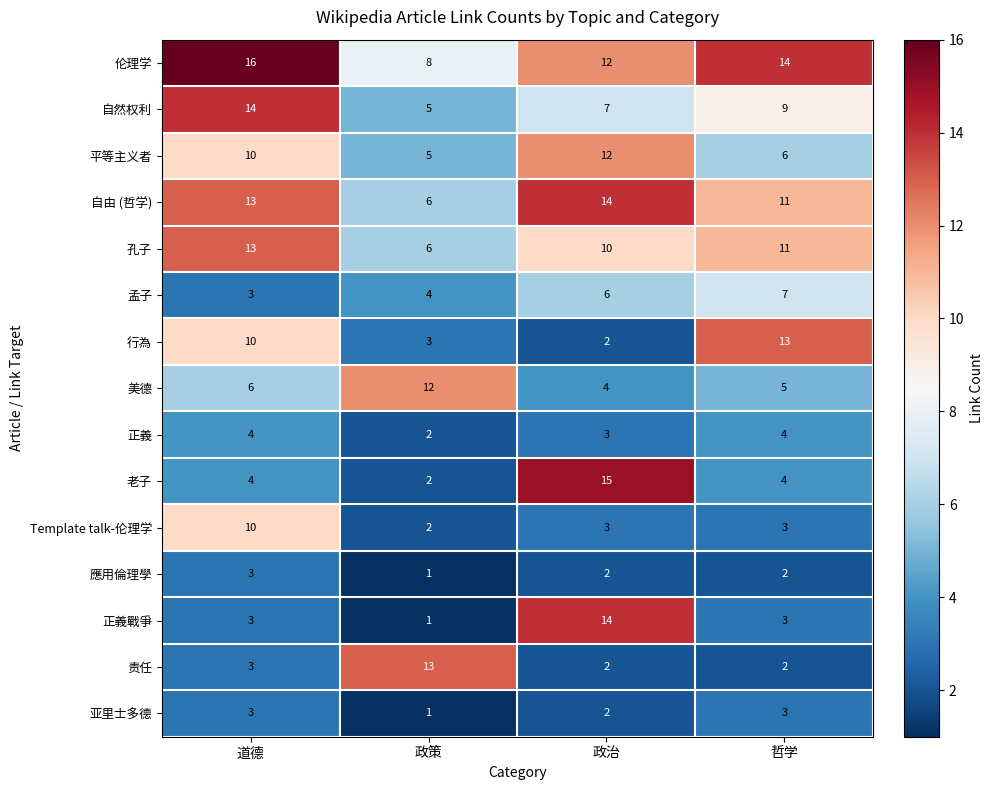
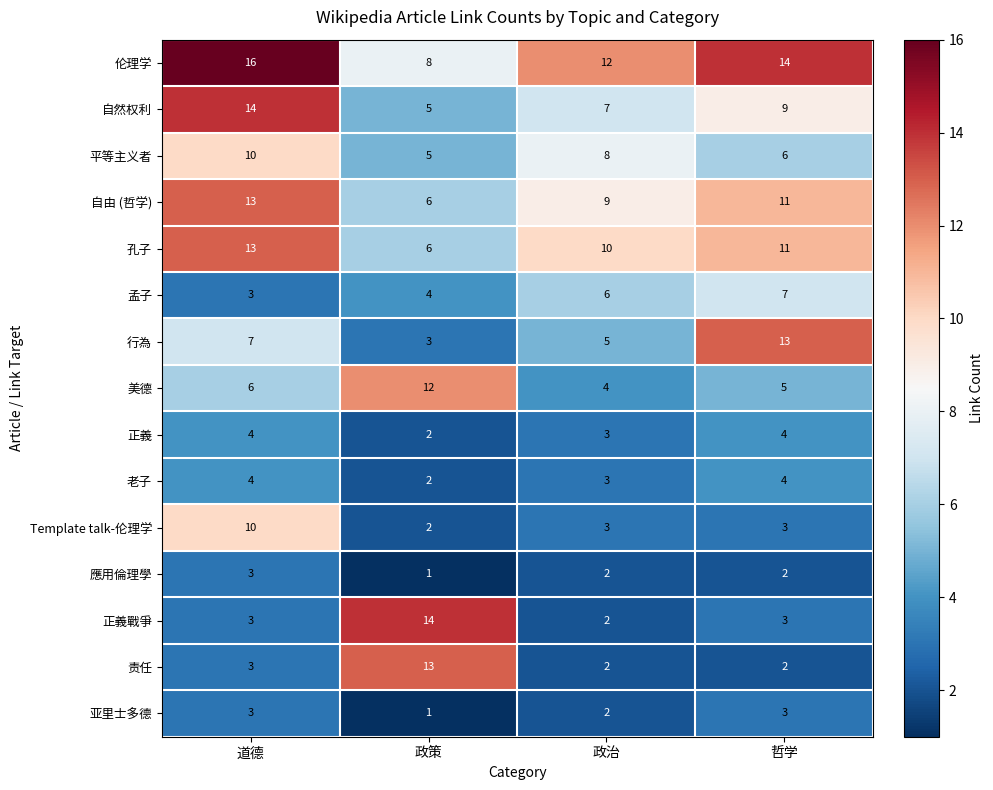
平等主义者, 政治: 12 -> 8
自由 (哲学), 政治: 14 -> 9
行為, 道德: 10 -> 7
行為, 政治: 2 -> 5
老子, 政治: 15 -> 3
正義戰爭, 政策: 1 -> 14
正義戰爭, 政治: 14 -> 2
